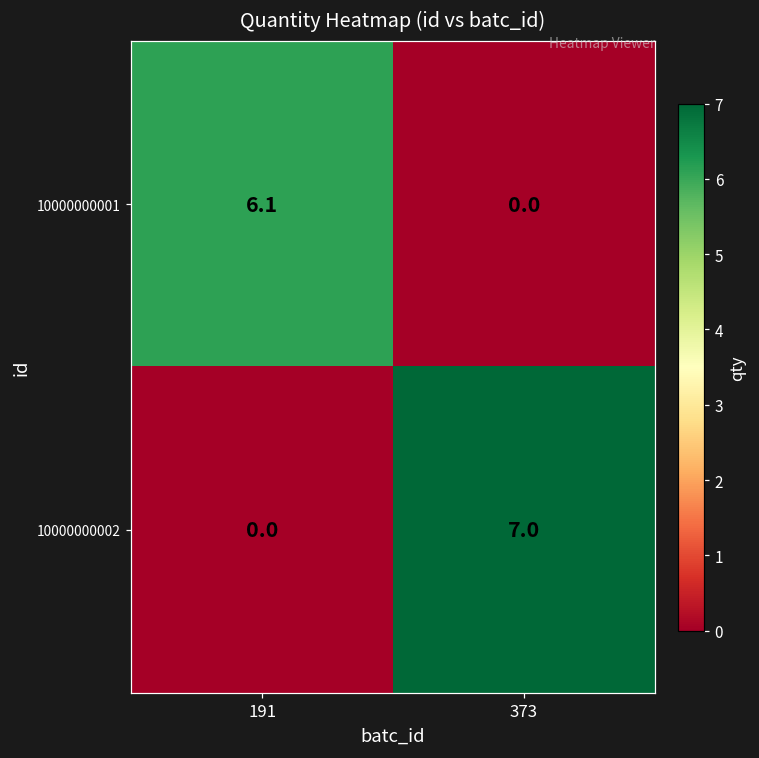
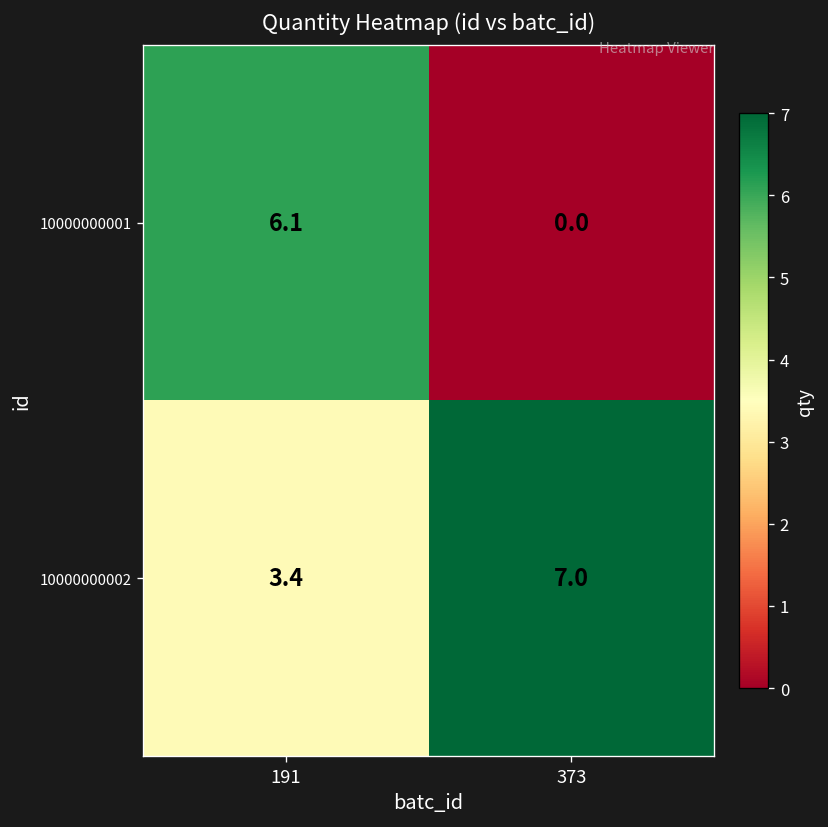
10000000002, 191: 0.0 -> 3.4
